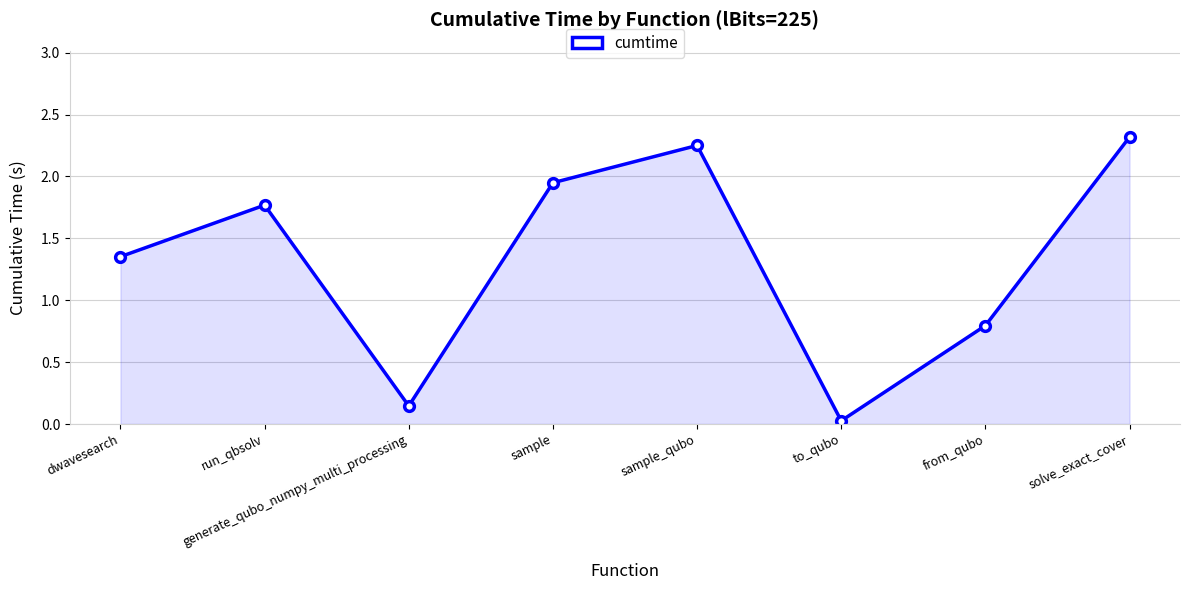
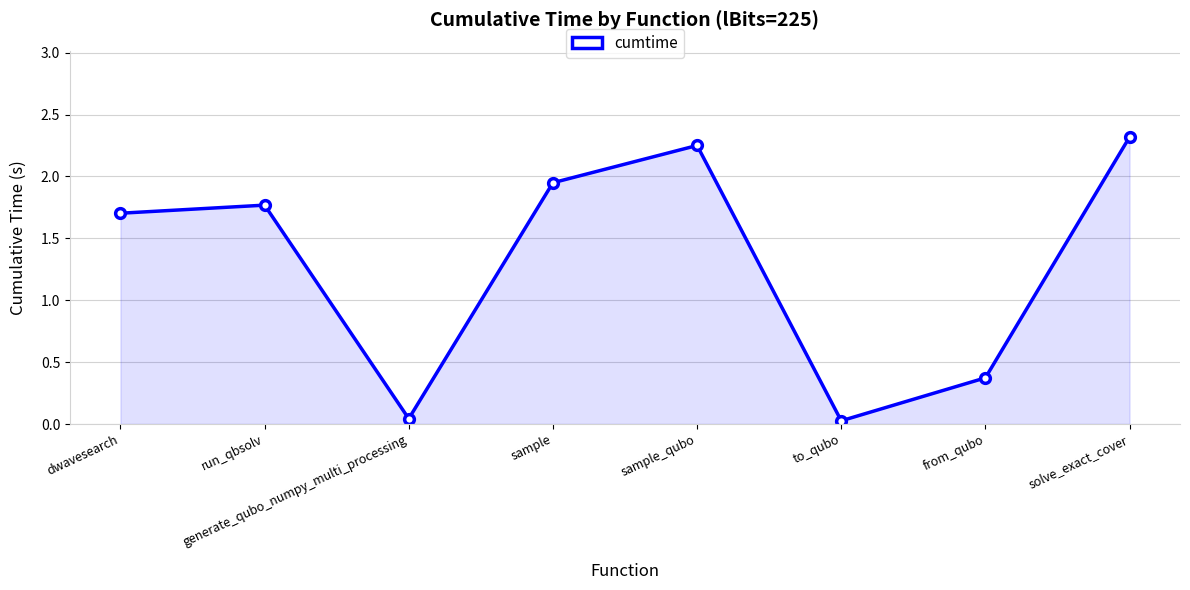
dwavesearch: 1.35 -> 1.70
generate_qubo_numpy_multi_processing: 0.15 -> 0.04
from_qubo: 0.80 -> 0.37
